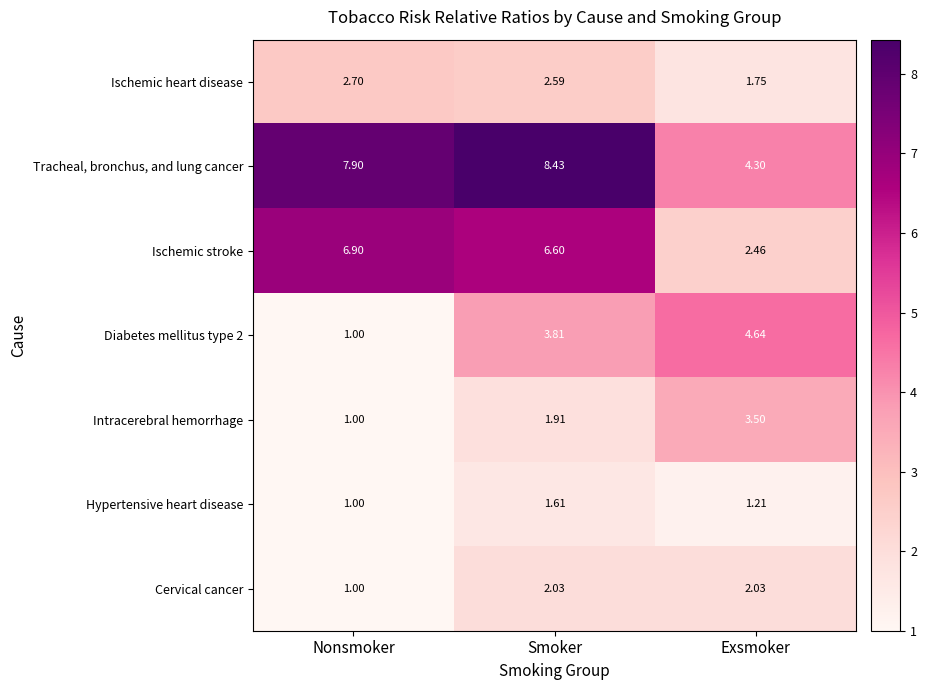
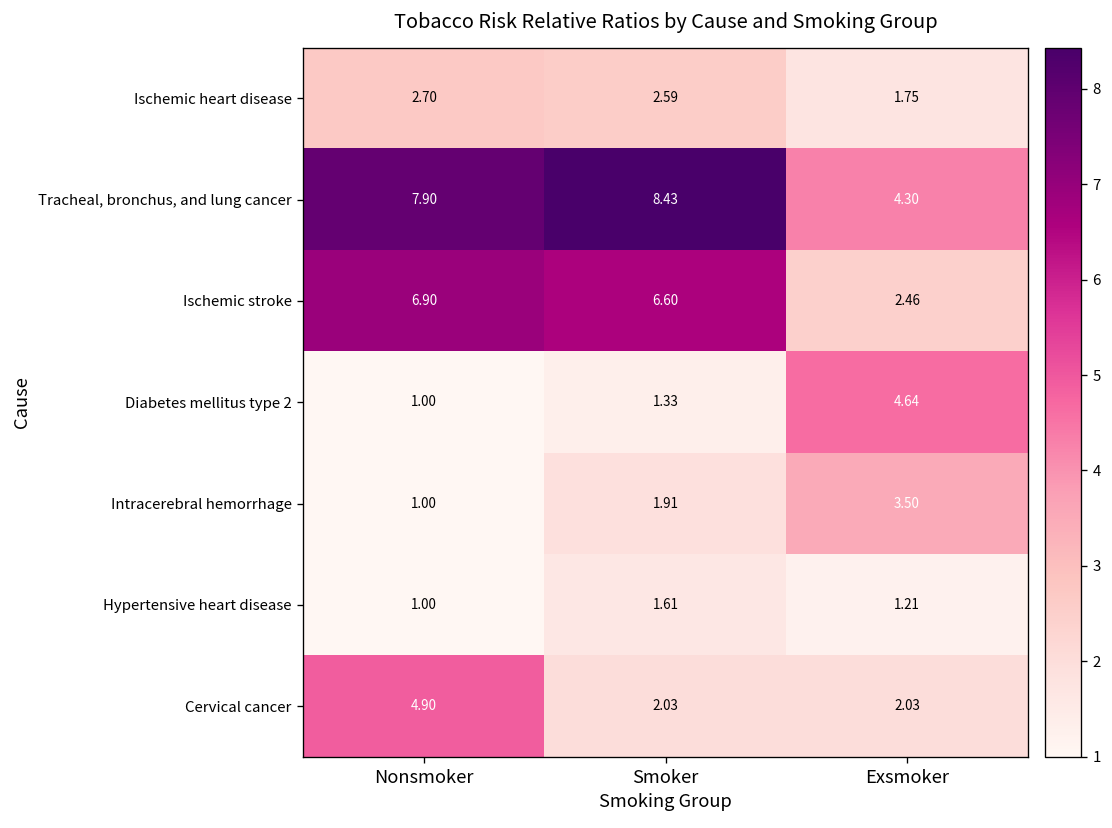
Diabetes mellitus type 2, Smoker: 3.81 -> 1.33
Cervical cancer, Nonsmoker: 1.00 -> 4.90
